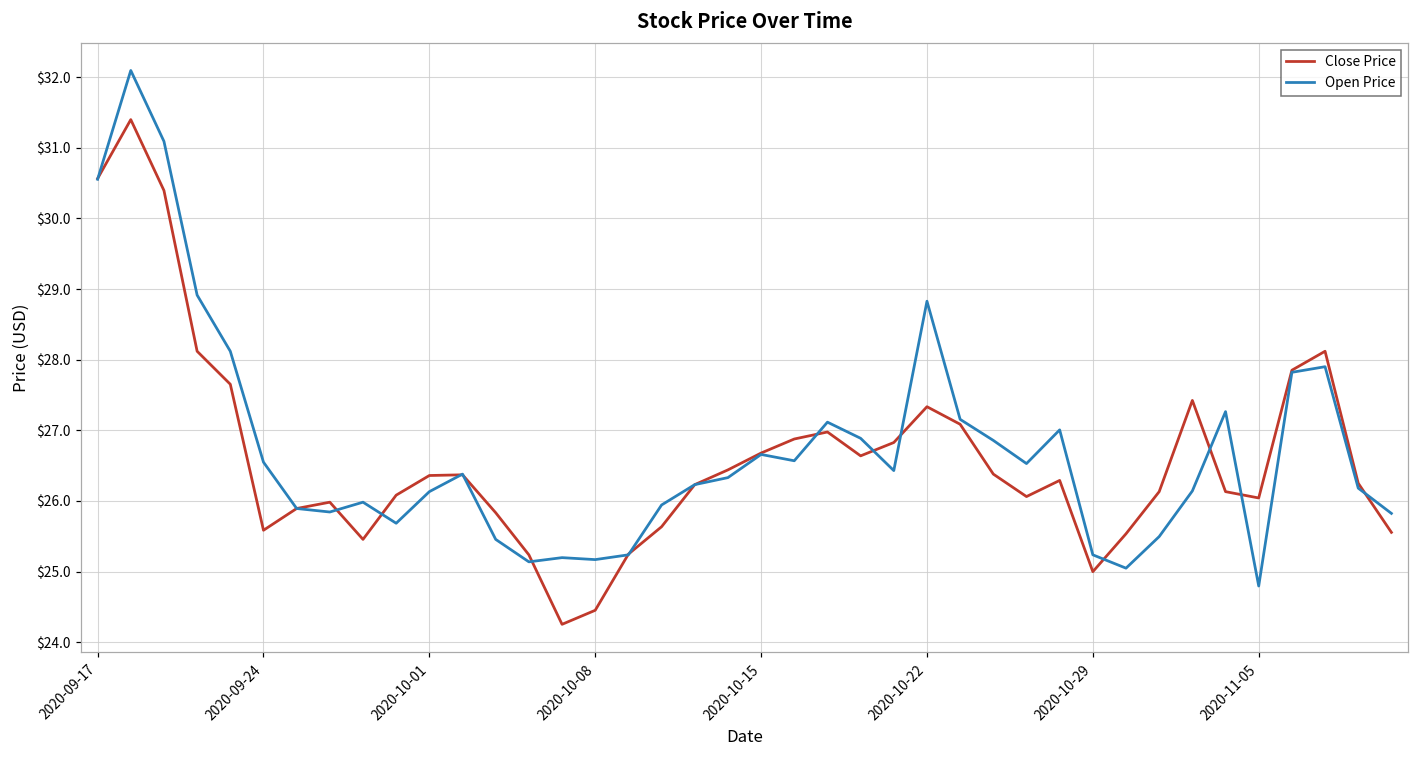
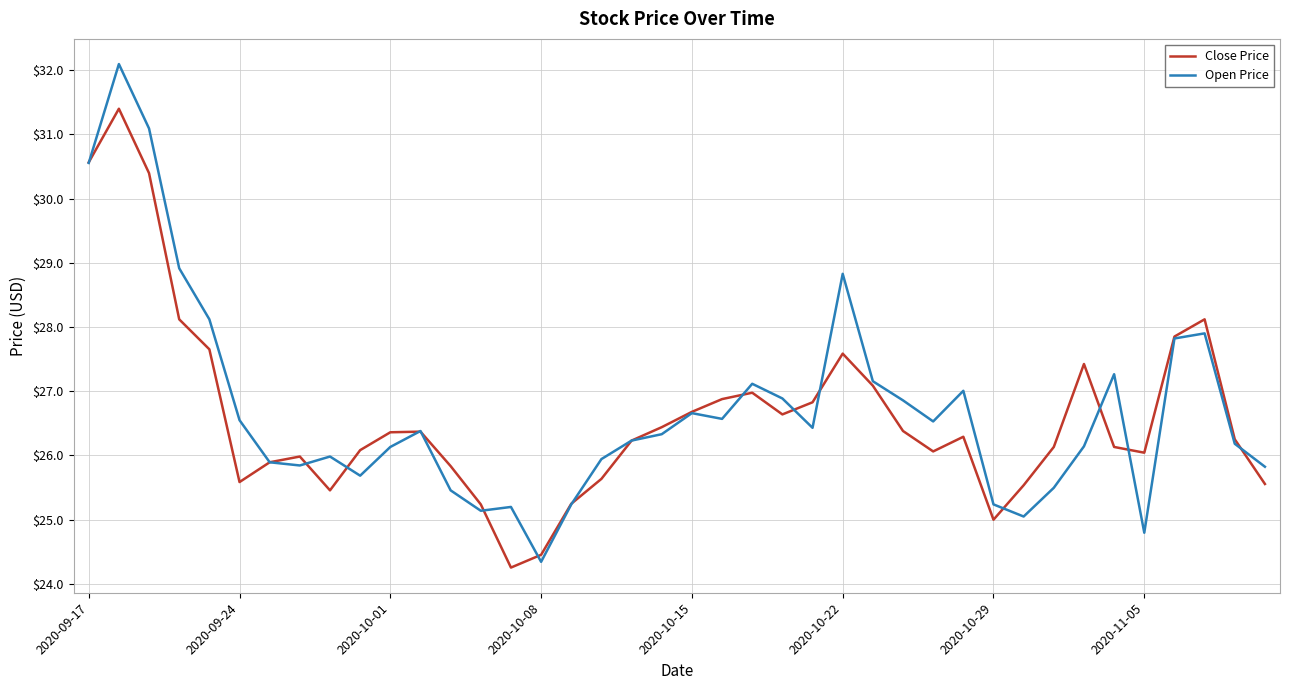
Open Price, 2020-10-08: $25.2 -> $24.3
Close Price, 2020-10-22: $27.3 -> $27.6
